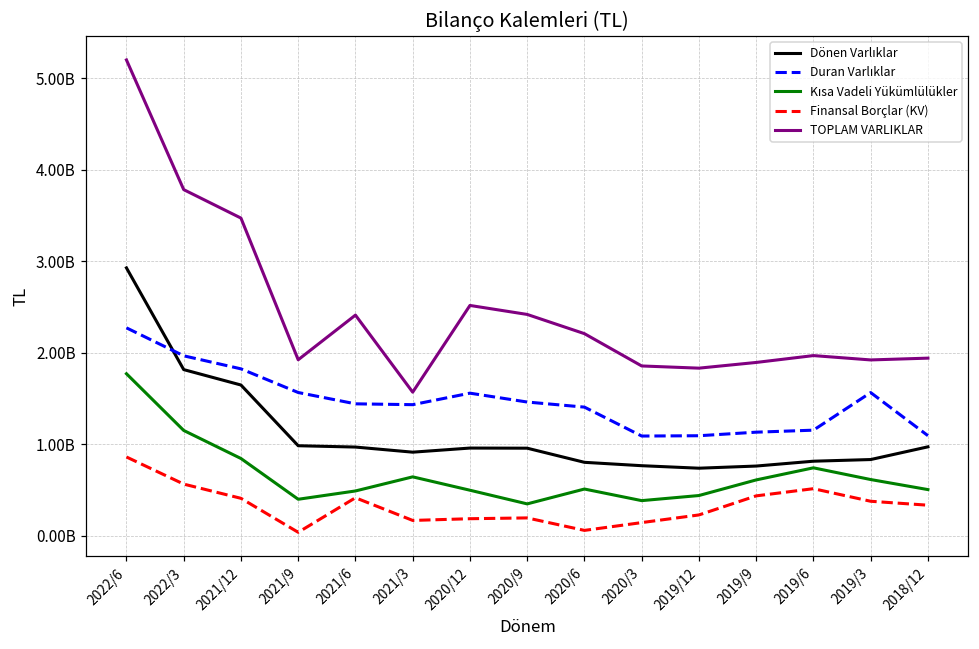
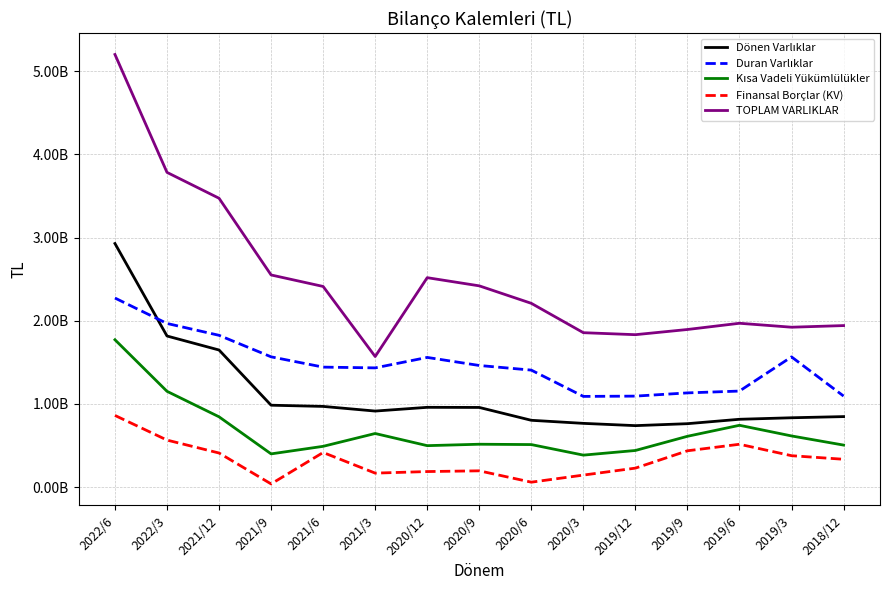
TOPLAM VARLIKLAR, 2021/9: 1900000000 -> 2600000000
Kısa Vadeli Yükümlülükler, 2020/9: 300000000 -> 500000000
Dönen Varlıklar, 2018/12: 1000000000 -> 800000000
